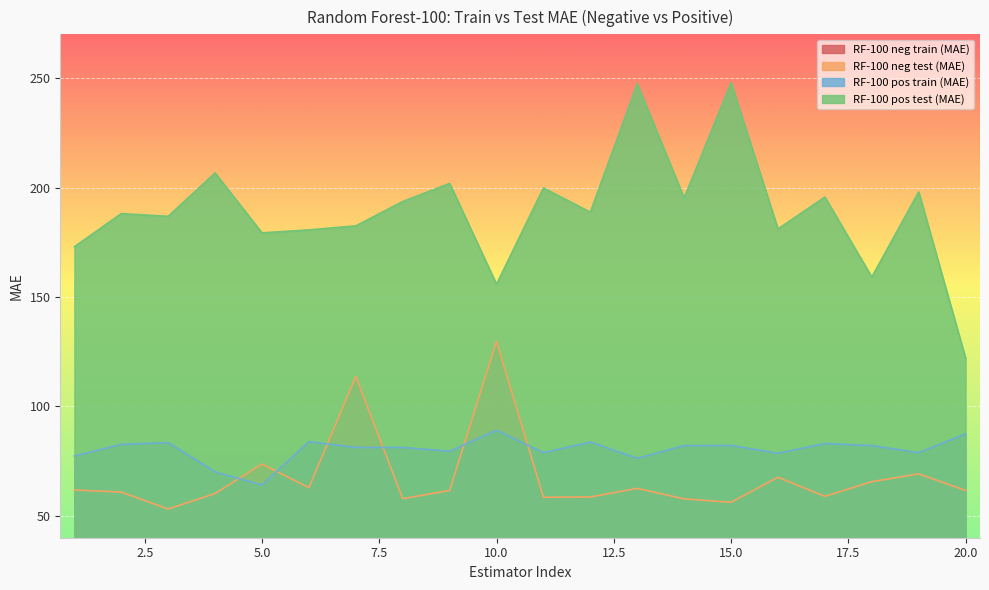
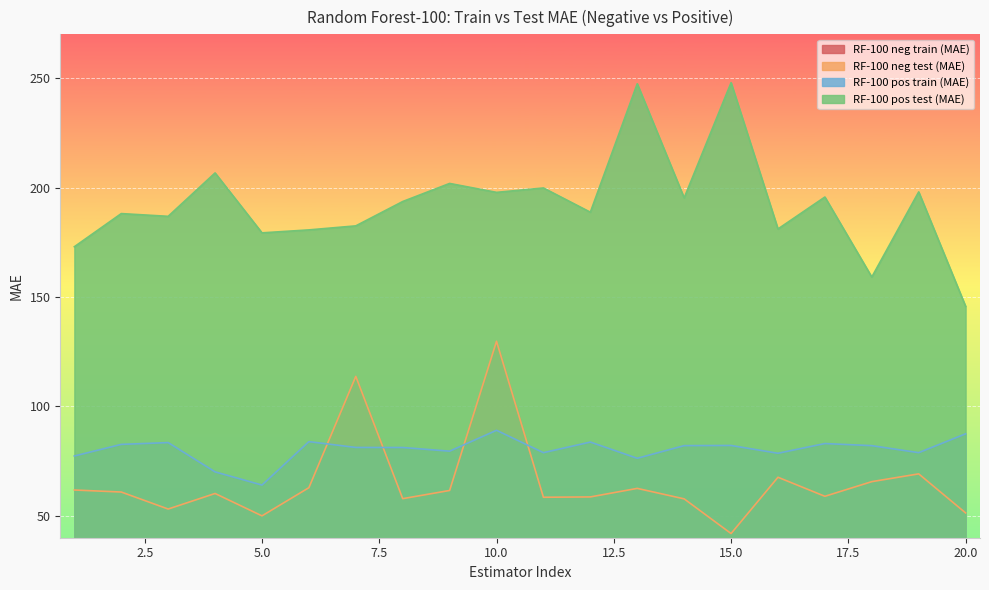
RF-100 neg test (MAE), 5.0: 74 -> 50
RF-100 pos test (MAE), 10.0: 156 -> 198
RF-100 neg test (MAE), 15.0: 56 -> 42
RF-100 neg test (MAE), 20.0: 62 -> 51
RF-100 pos test (MAE), 20.0: 122 -> 146
